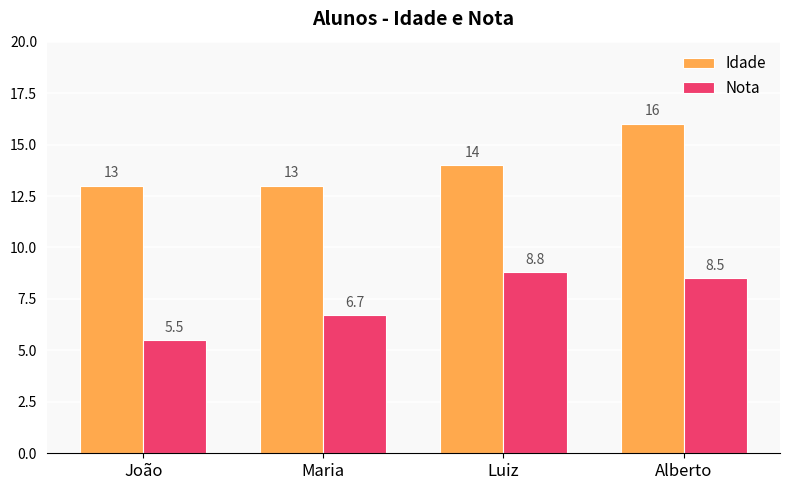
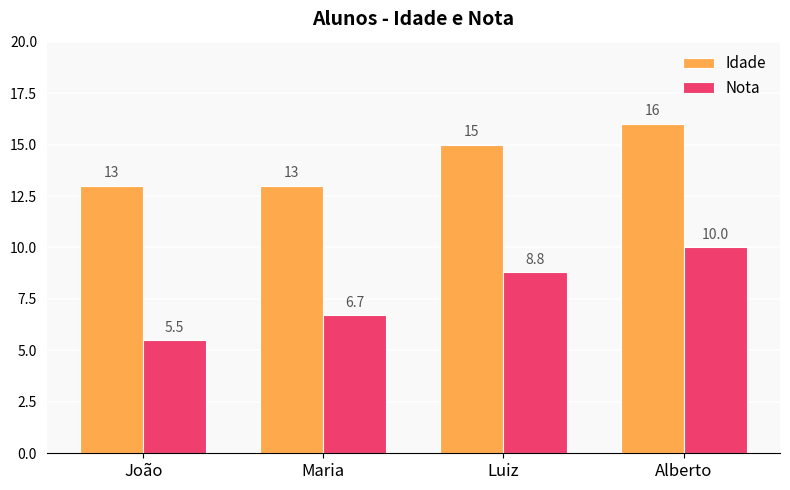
Idade, Luiz: 14 -> 15
Nota, Alberto: 8.5 -> 10.0
